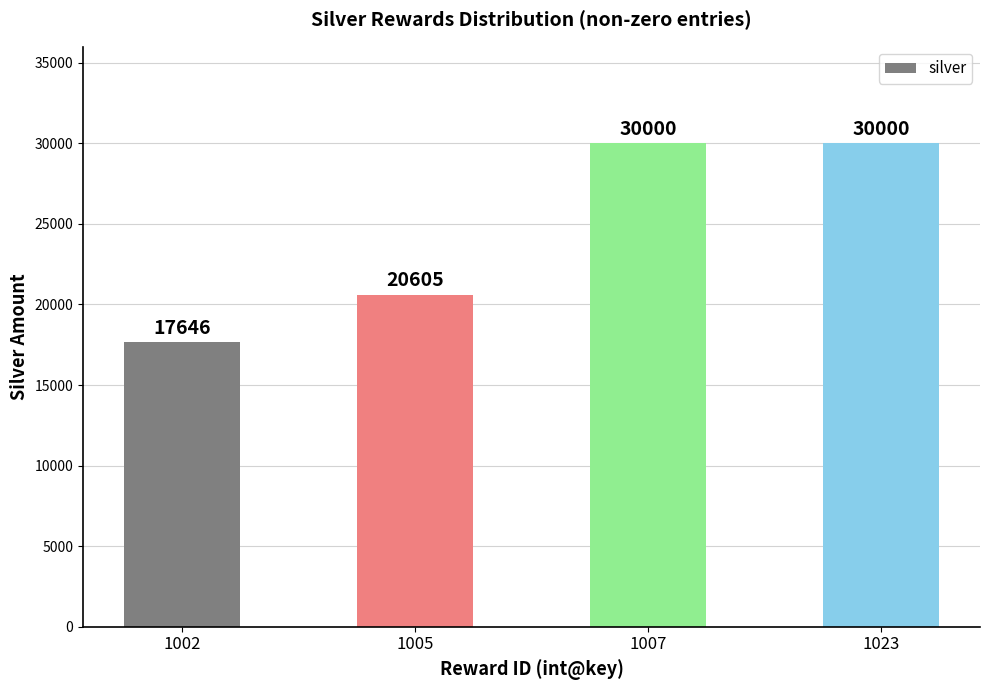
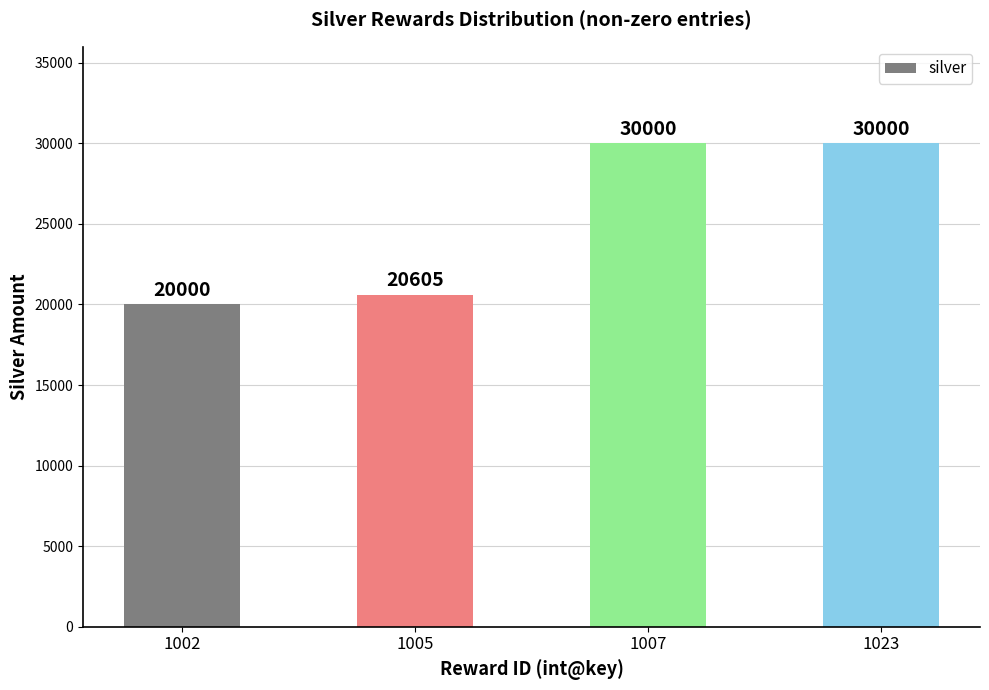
1002: 17646 -> 20000
